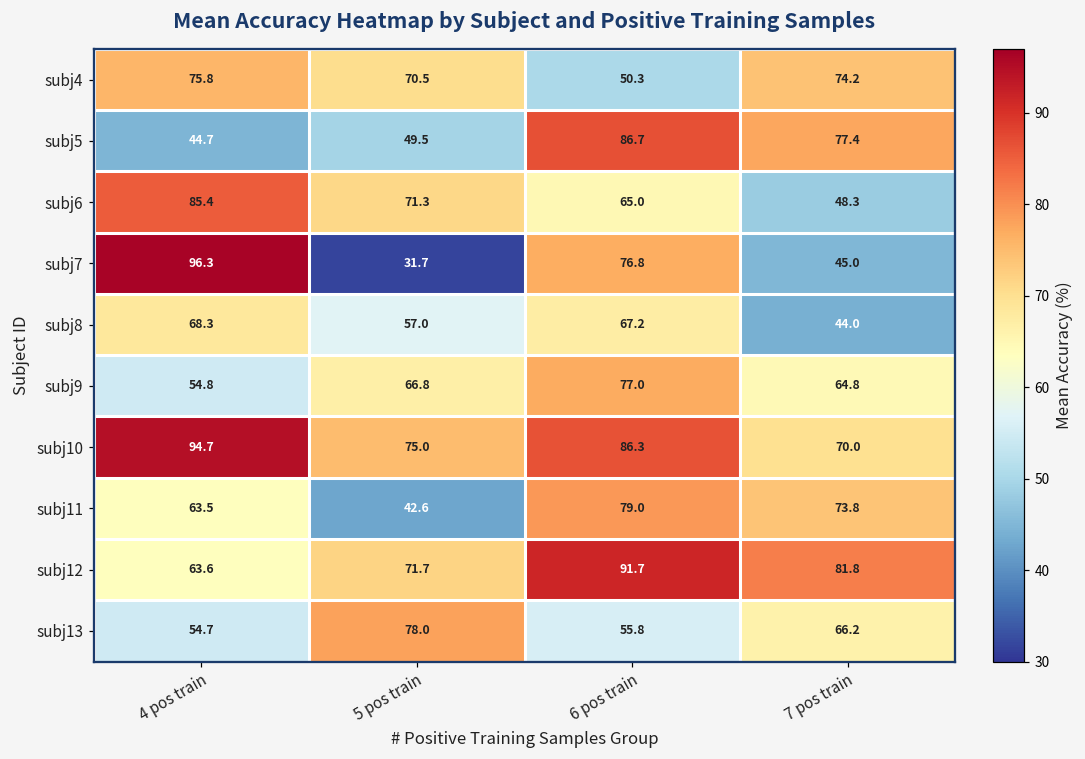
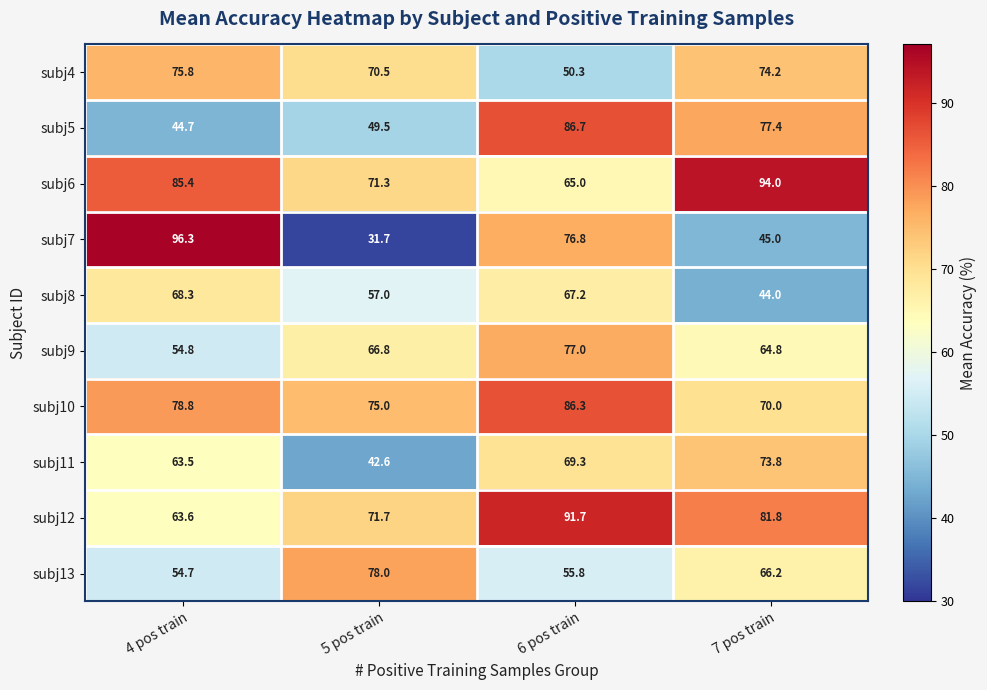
subj6, 7 pos train: 48.3 -> 94.0
subj10, 4 pos train: 94.7 -> 78.8
subj11, 6 pos train: 79.0 -> 69.3
